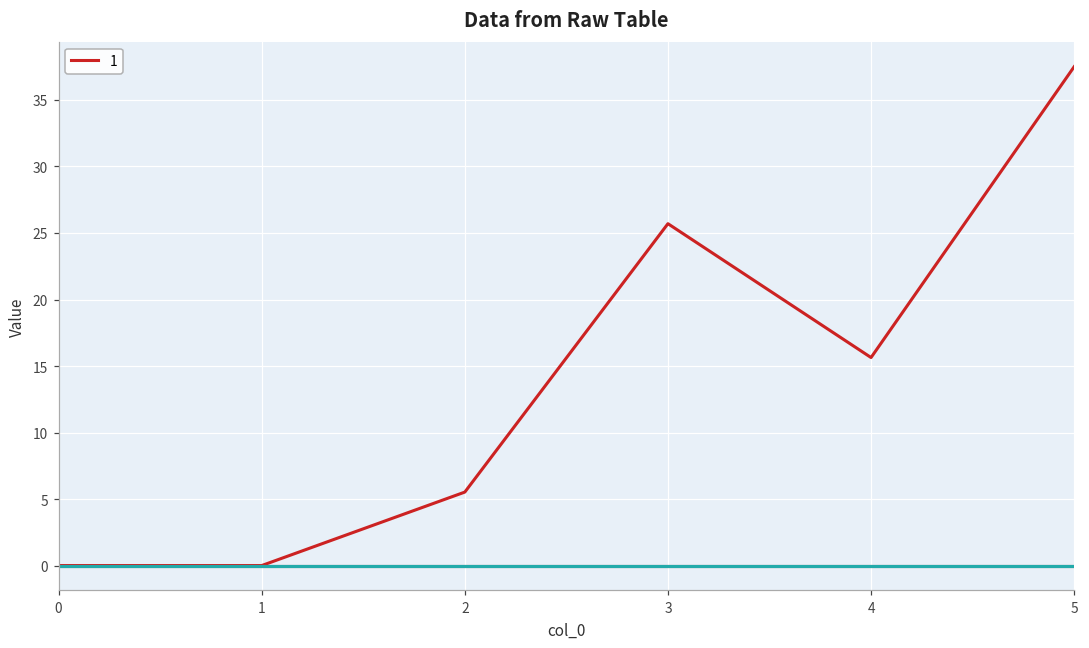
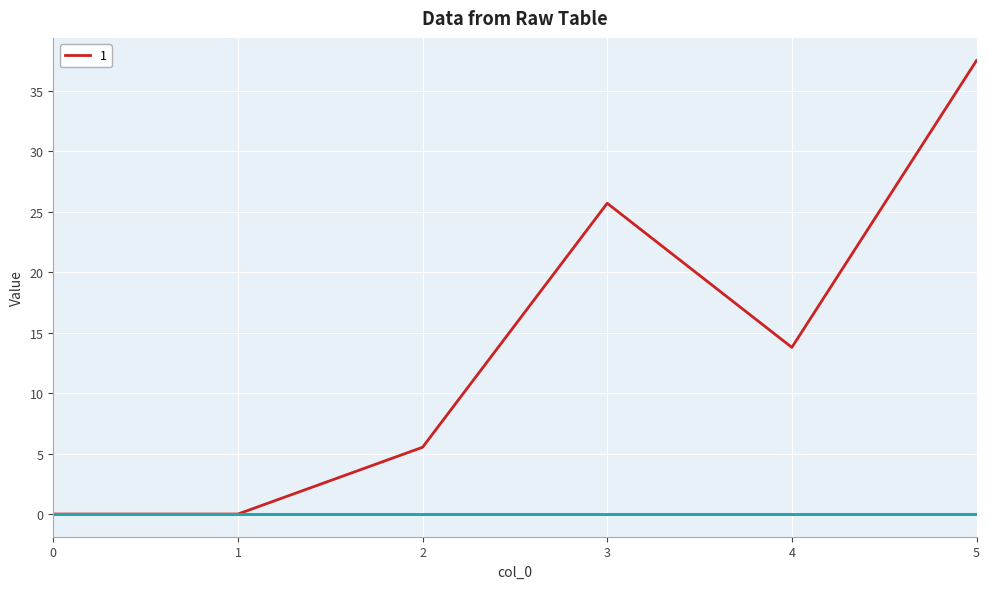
1, 4: 15.6 -> 13.8
